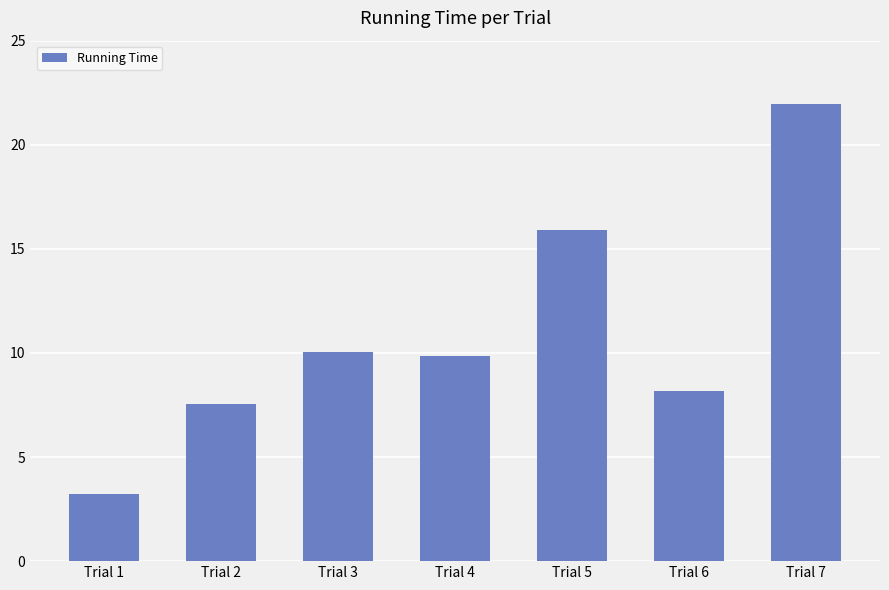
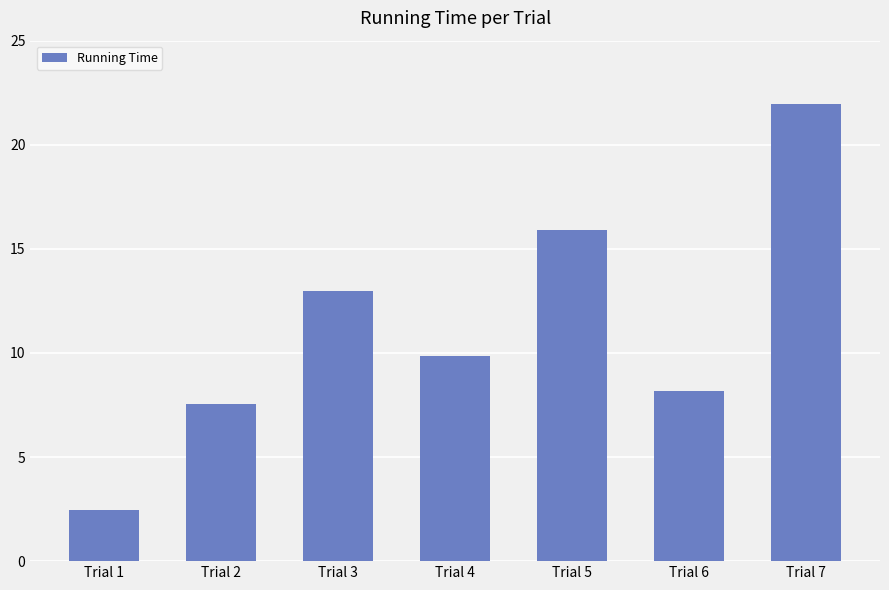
Trial 1: 3.2 -> 2.5
Trial 3: 10.0 -> 13.0
